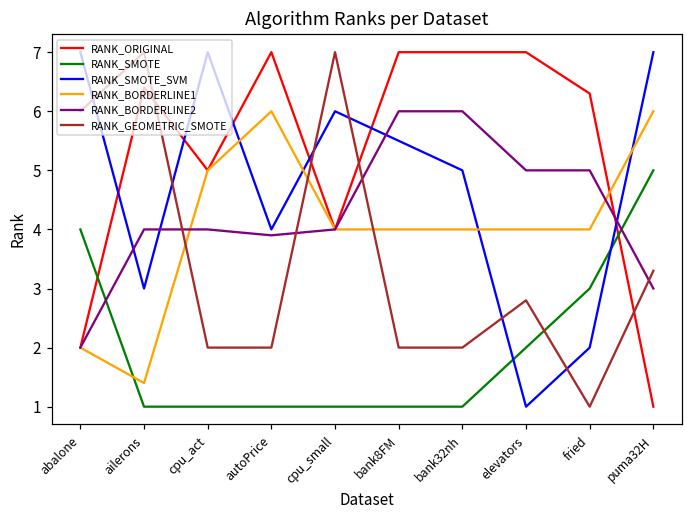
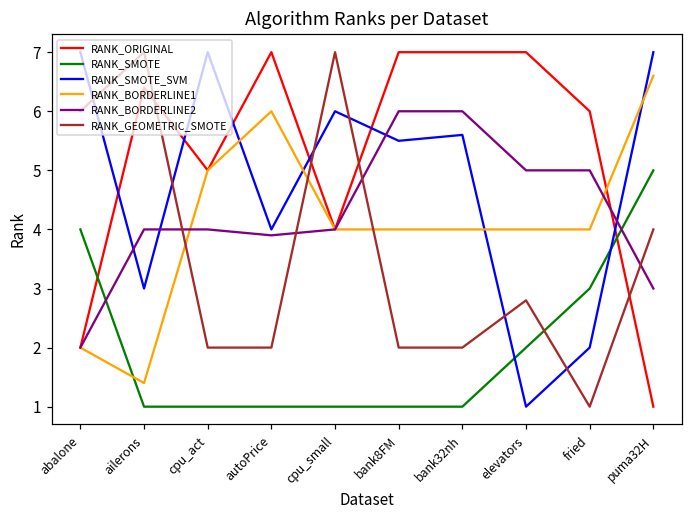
RANK_SMOTE_SVM, bank32nh: 5.0 -> 5.6
RANK_ORIGINAL, fried: 6.3 -> 6.0
RANK_BORDERLINE1, puma32H: 6.0 -> 6.6
RANK_GEOMETRIC_SMOTE, puma32H: 3.3 -> 4.0
